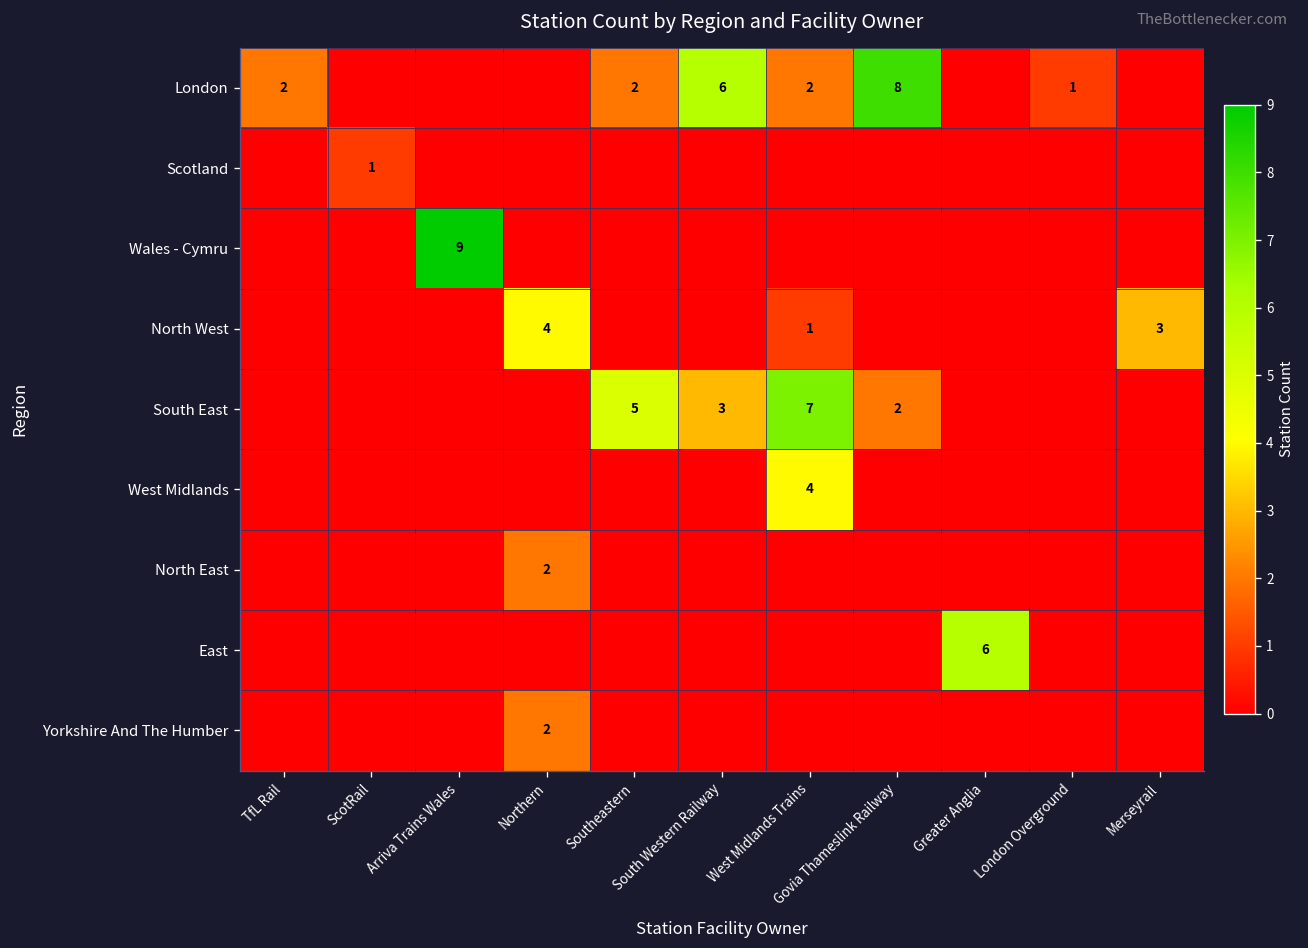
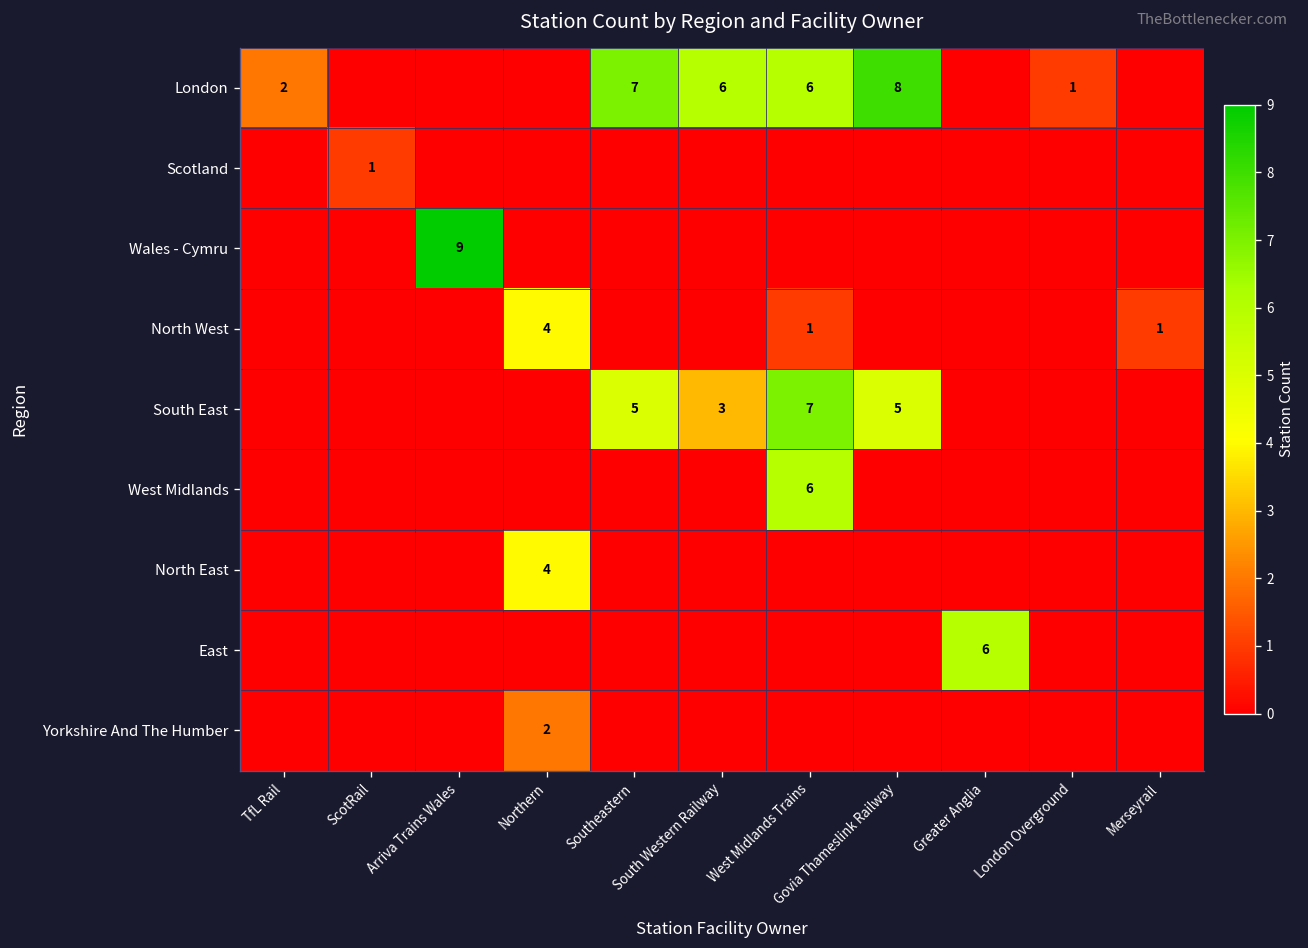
London, Southeastern: 2 -> 7
London, West Midlands Trains: 2 -> 6
North West, Merseyrail: 3 -> 1
South East, Govia Thameslink Railway: 2 -> 5
West Midlands, West Midlands Trains: 4 -> 6
North East, Northern: 2 -> 4
